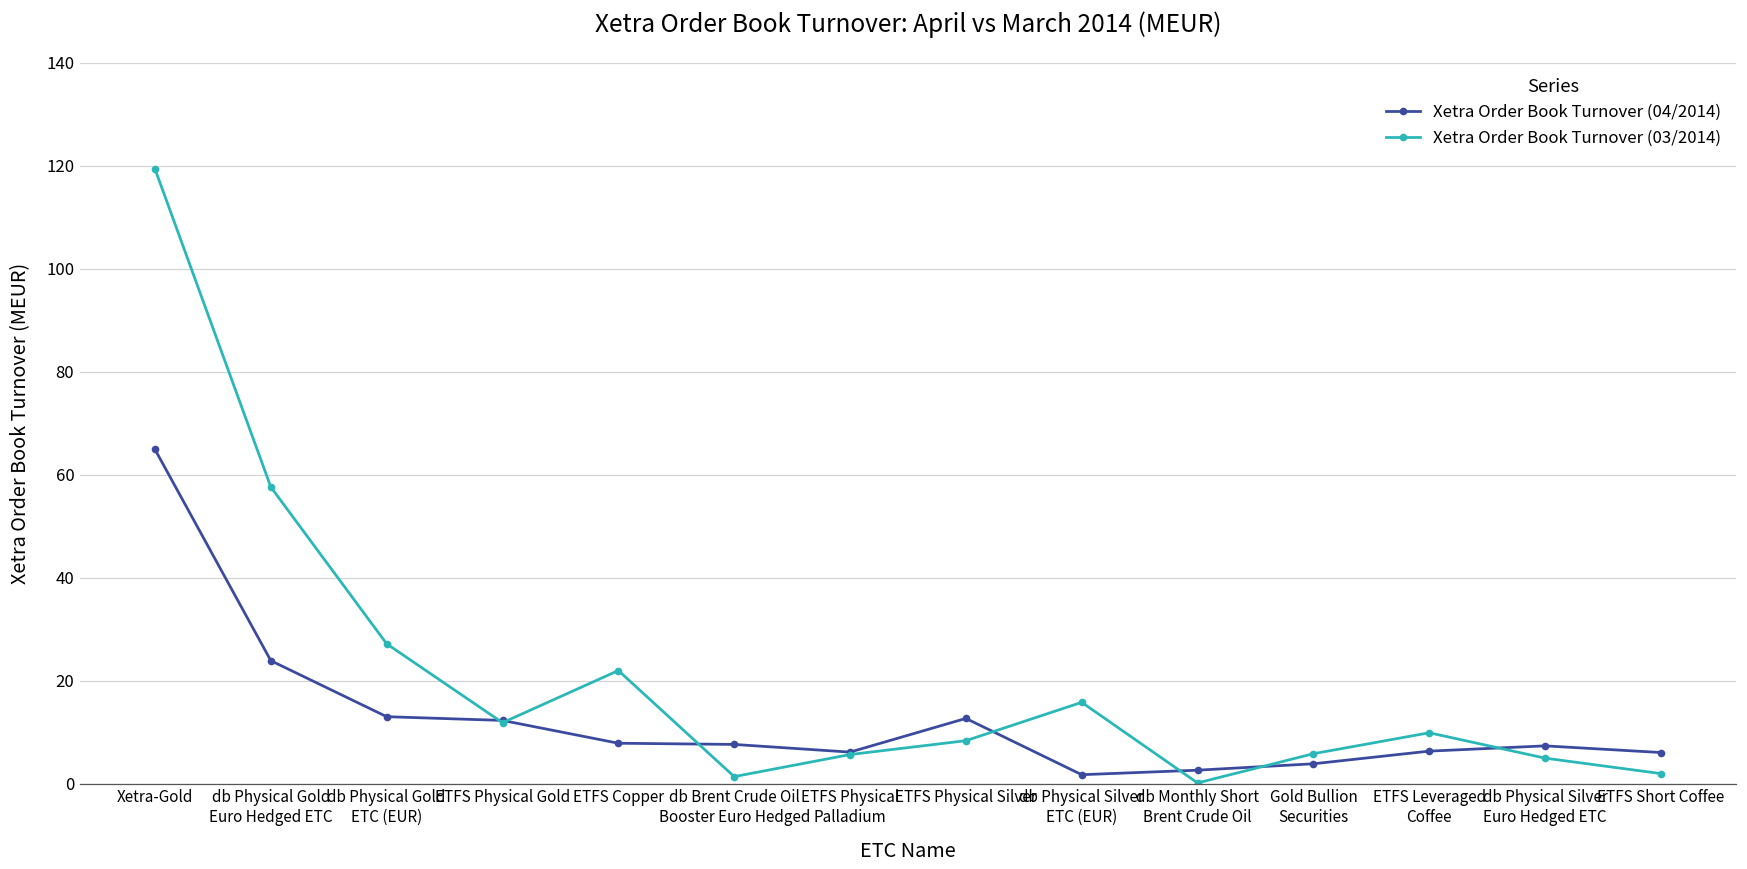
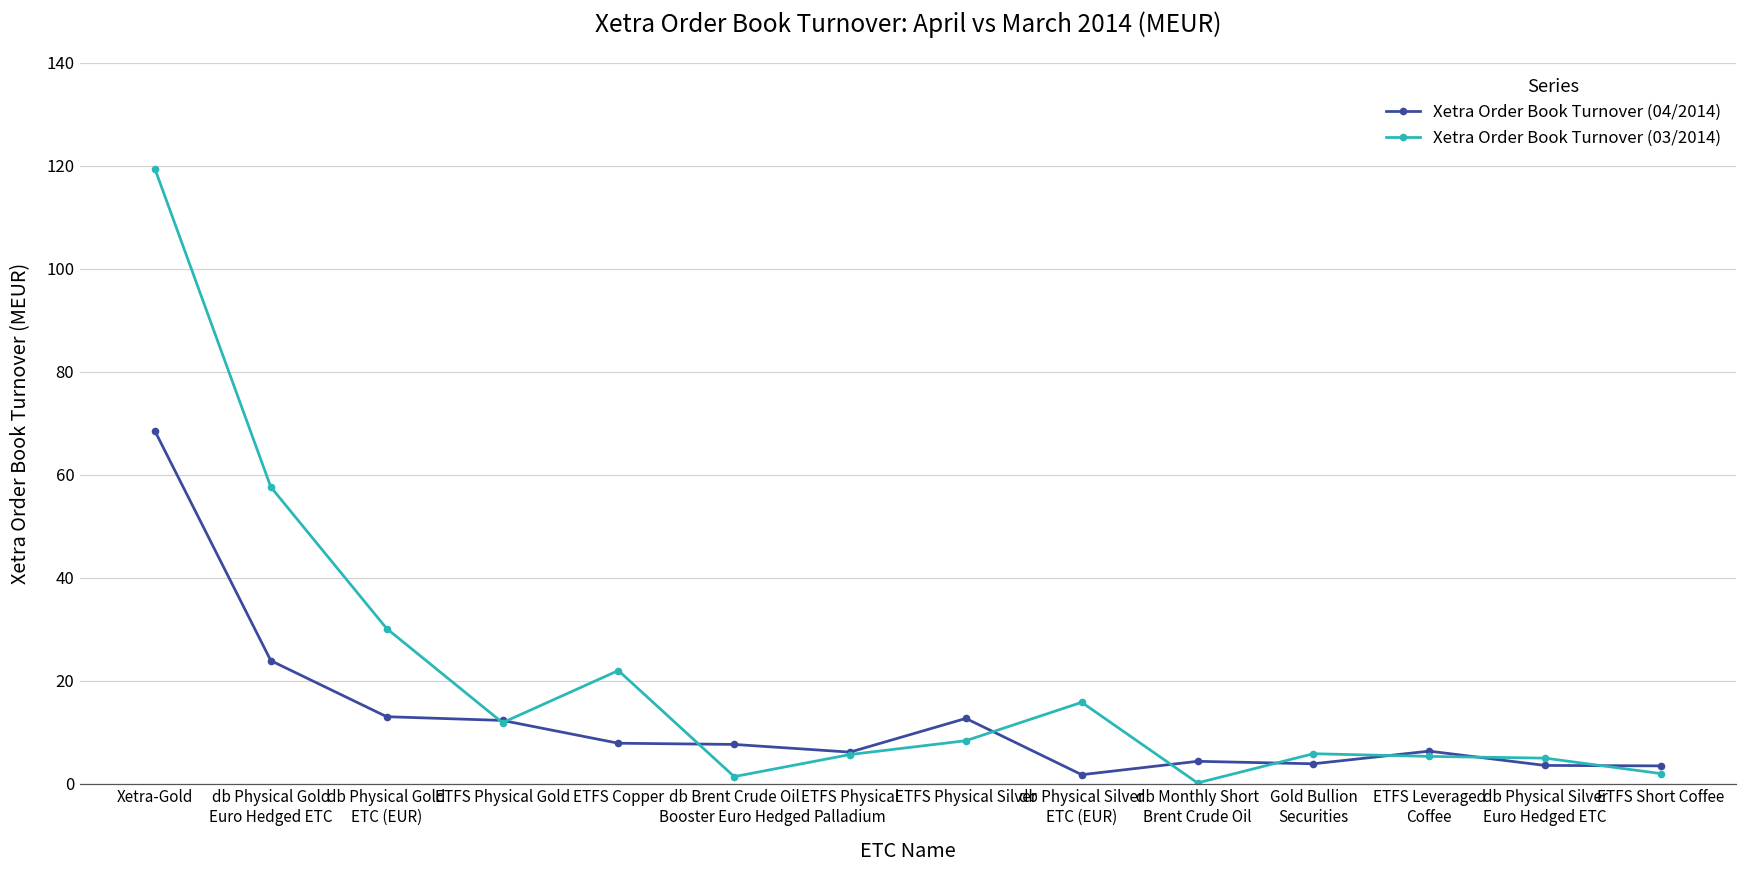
Xetra Order Book Turnover (04/2014), Xetra-Gold: 65 -> 68
Xetra Order Book Turnover (03/2014), db Physical Gold ETC (EUR): 27 -> 30
Xetra Order Book Turnover (04/2014), db Monthly Short Brent Crude Oil: 3 -> 4
Xetra Order Book Turnover (03/2014), ETFS Leveraged Coffee: 10 -> 5
Xetra Order Book Turnover (04/2014), db Physical Silver Euro Hedged ETC: 7 -> 4
Xetra Order Book Turnover (04/2014), ETFS Short Coffee: 6 -> 3
